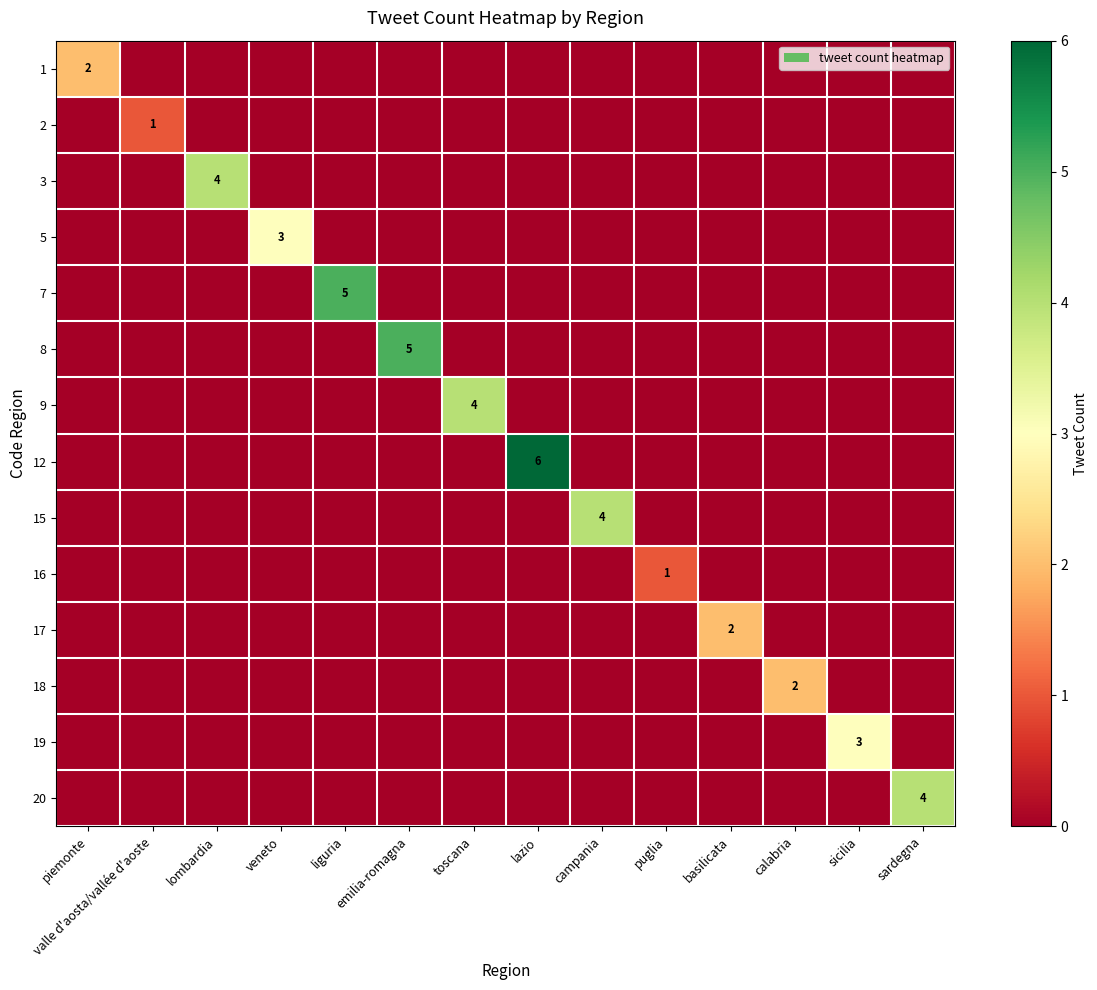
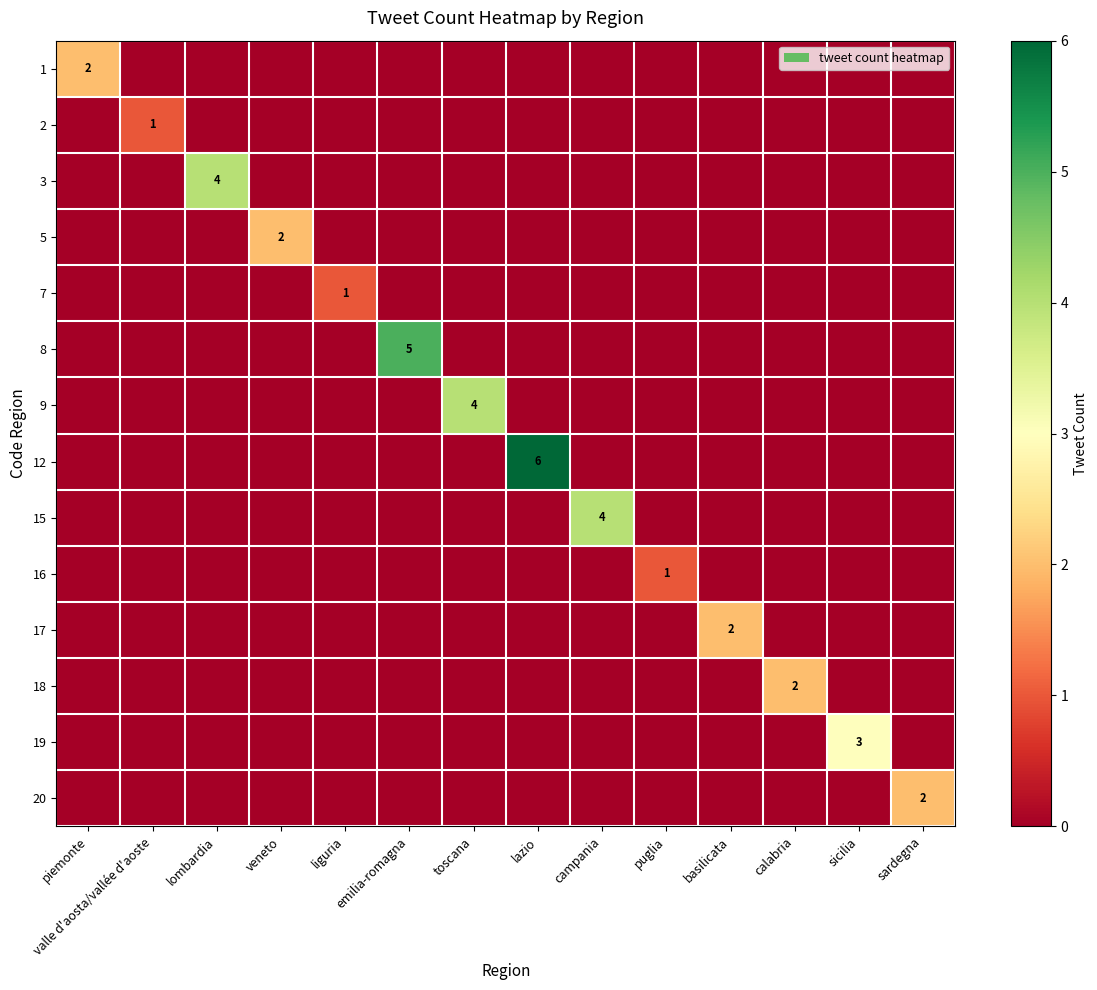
5, veneto: 3 -> 2
7, liguria: 5 -> 1
20, sardegna: 4 -> 2
